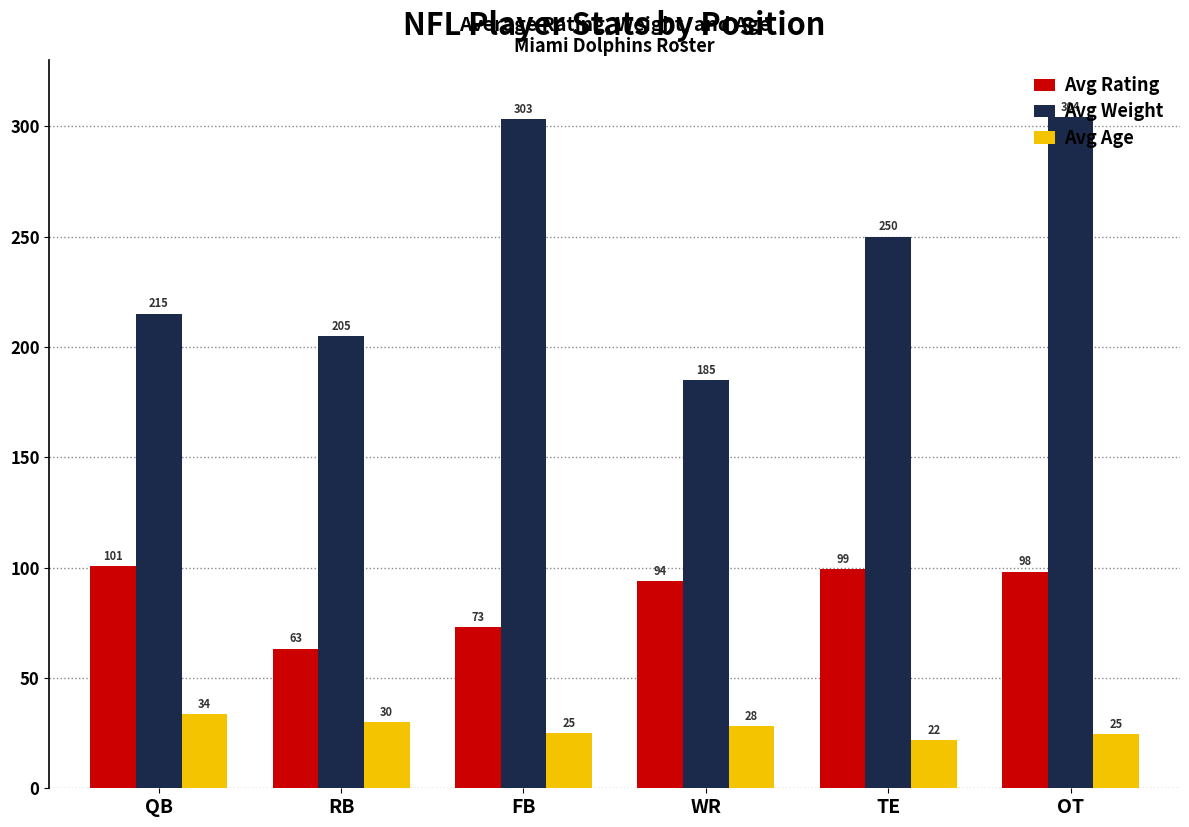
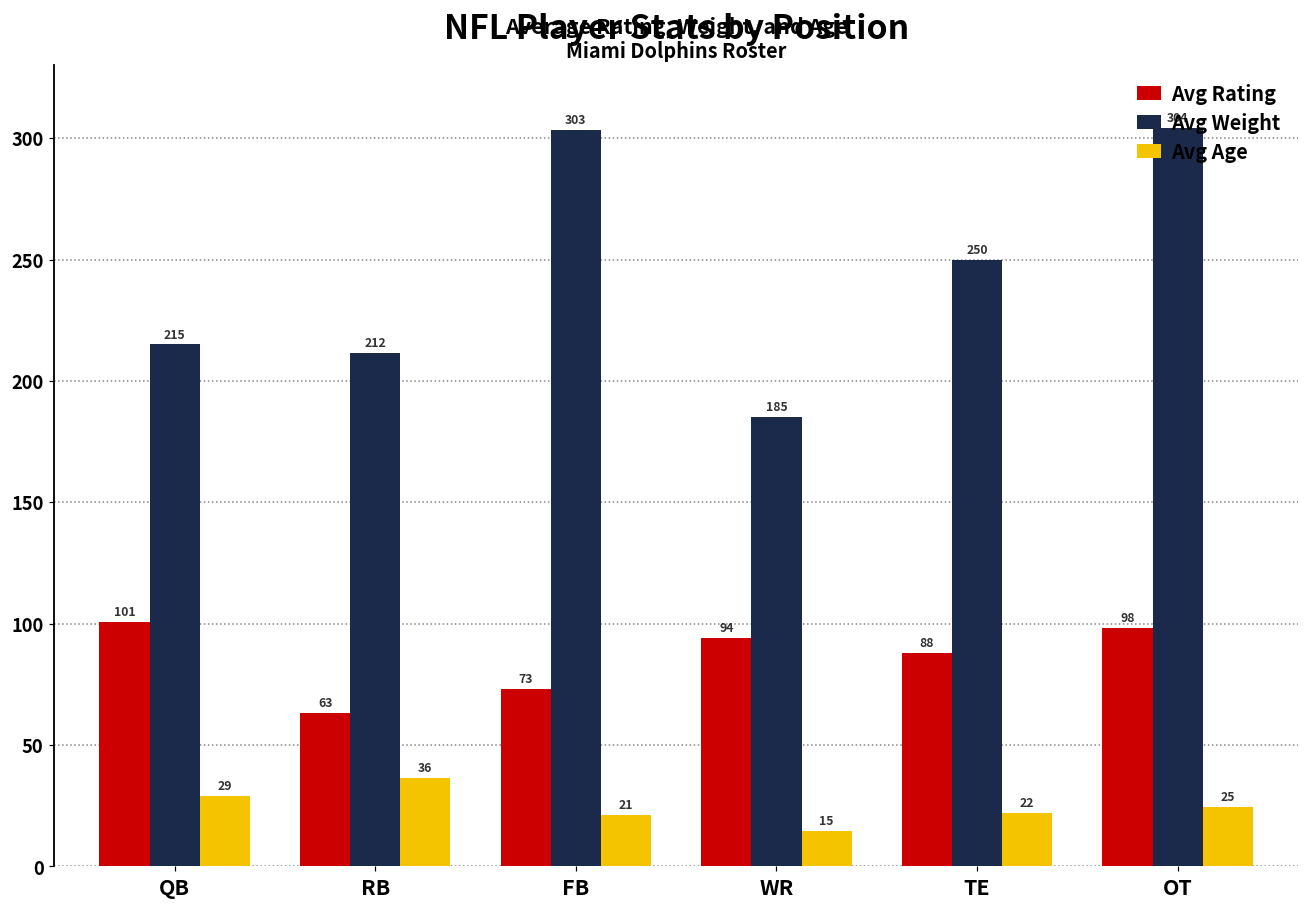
Avg Age, QB: 34 -> 29
Avg Weight, RB: 205 -> 212
Avg Age, RB: 30 -> 36
Avg Age, FB: 25 -> 21
Avg Age, WR: 28 -> 15
Avg Rating, TE: 99 -> 88
